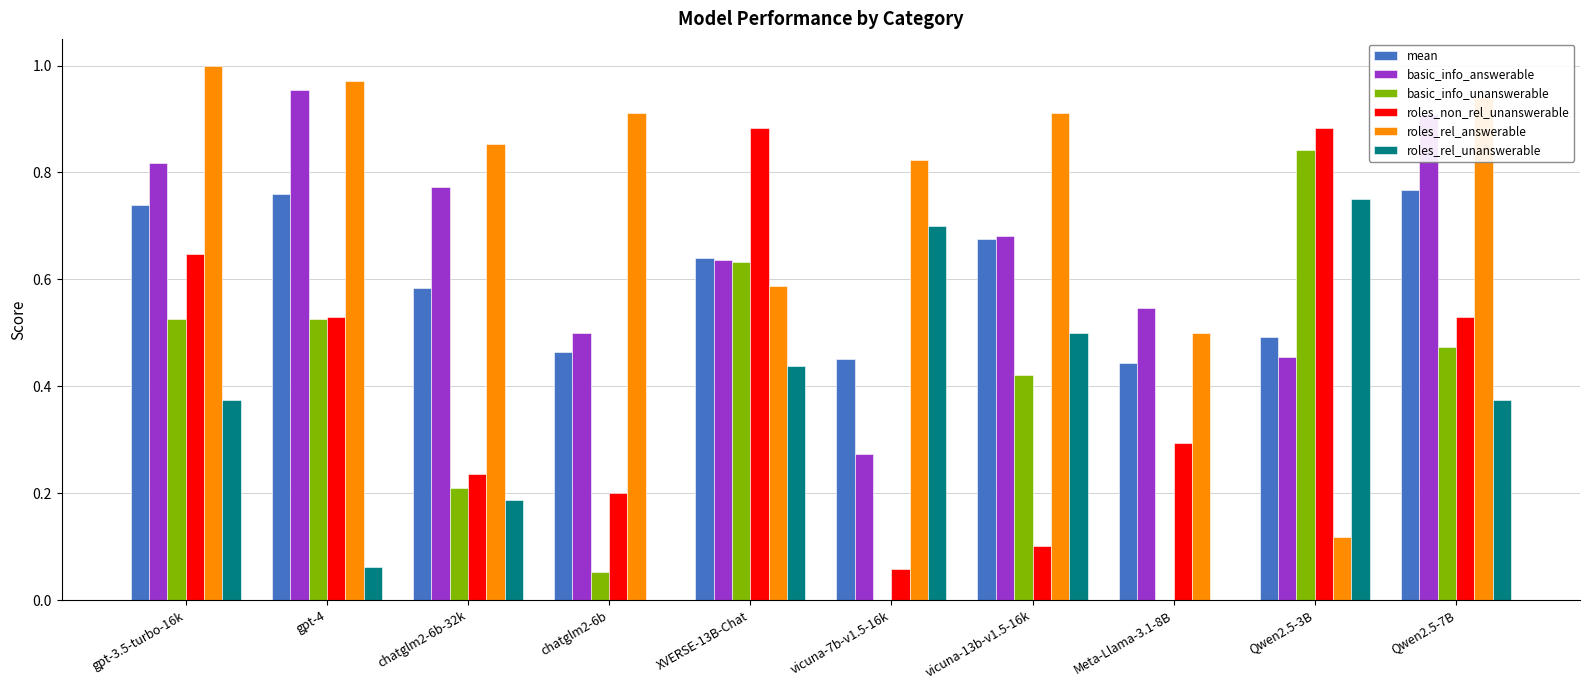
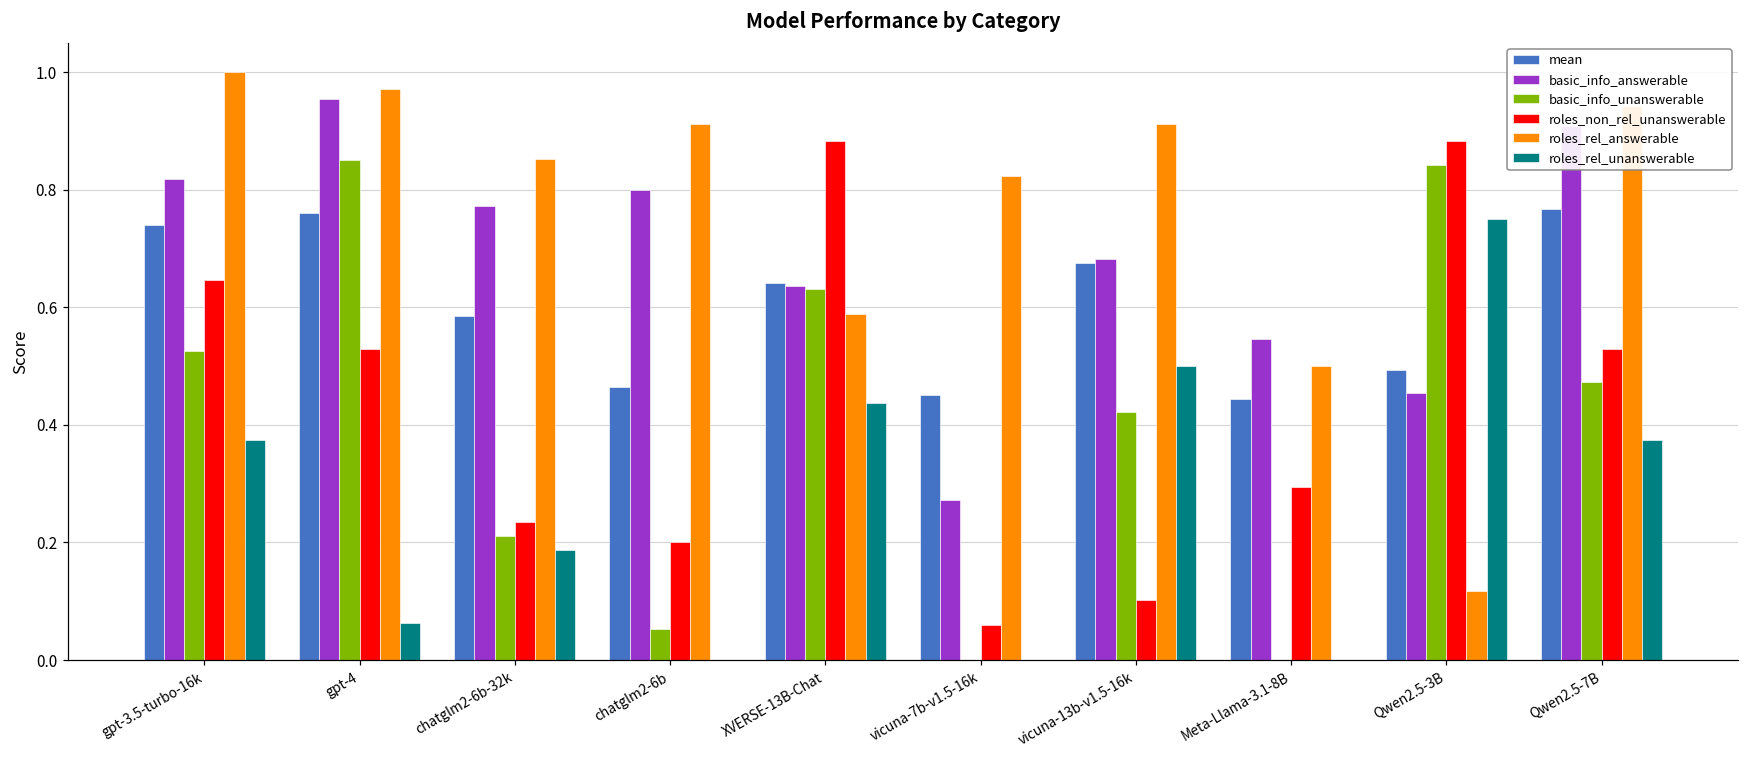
basic_info_unanswerable, gpt-4: 0.53 -> 0.85
basic_info_answerable, chatglm2-6b: 0.5 -> 0.8
roles_rel_unanswerable, vicuna-7b-v1.5-16k: 0.7 -> 0.0
